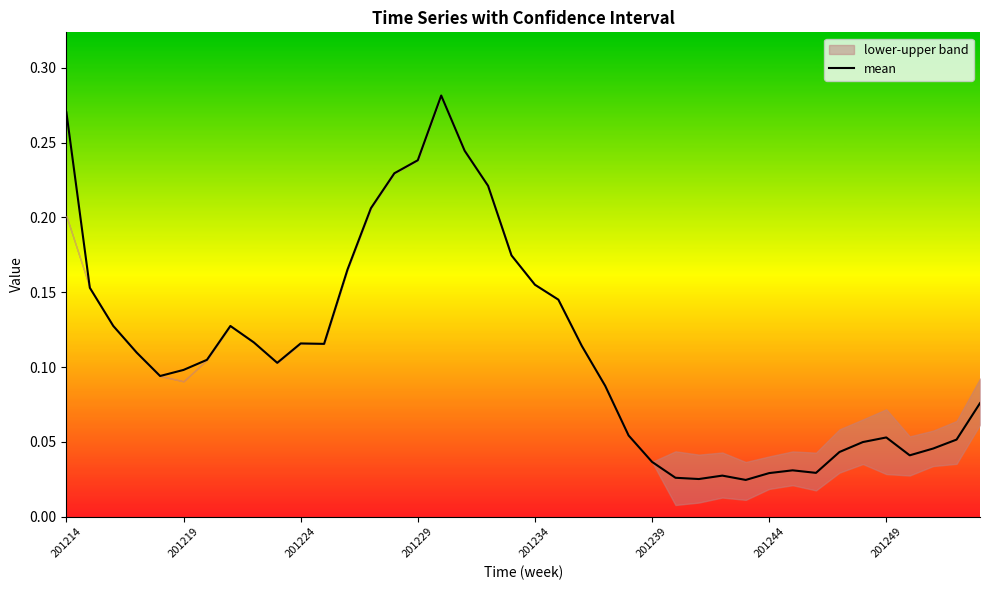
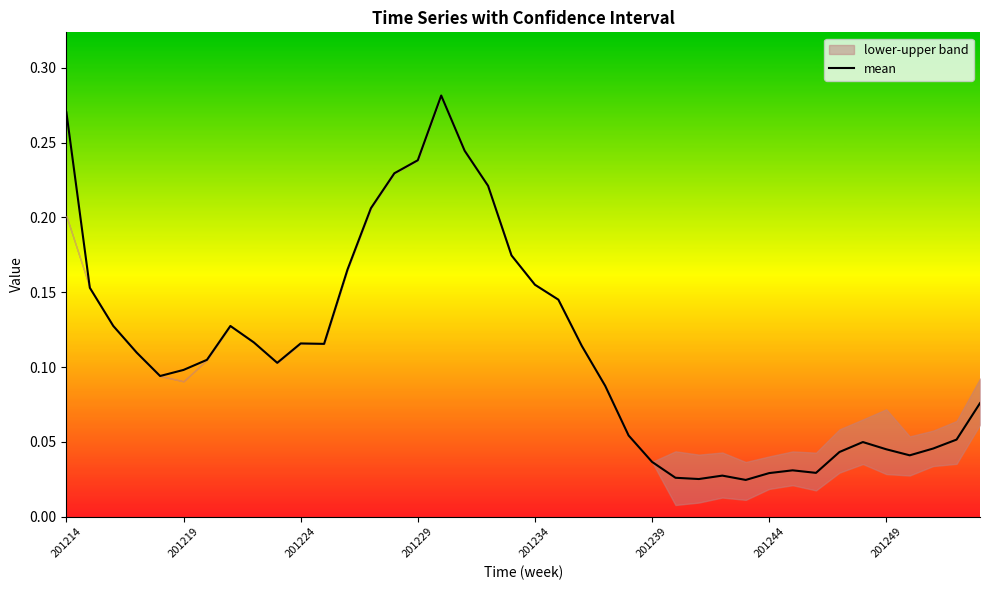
mean, 201249: 0.053 -> 0.045
